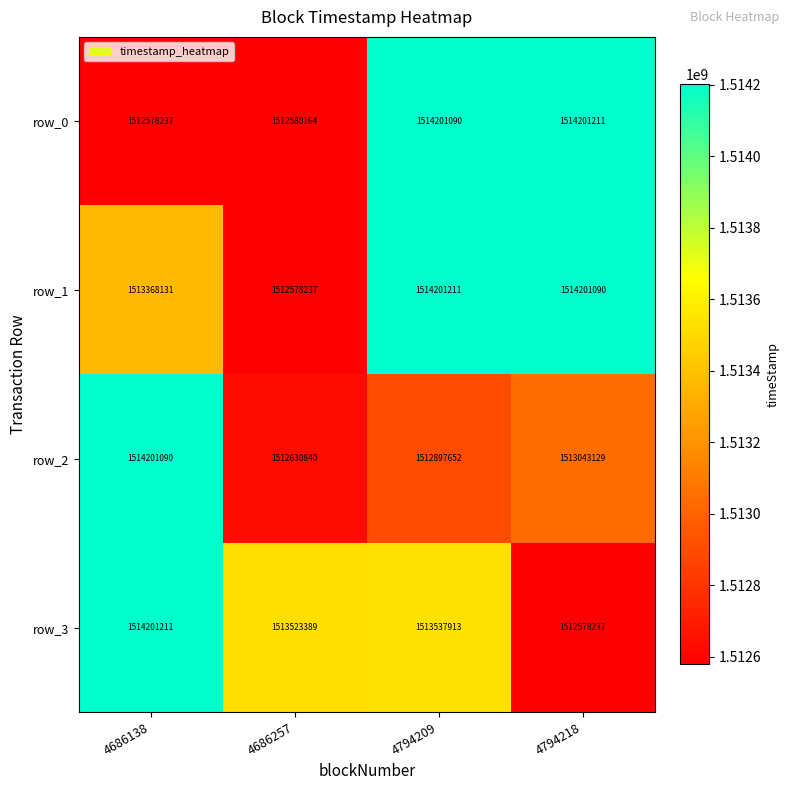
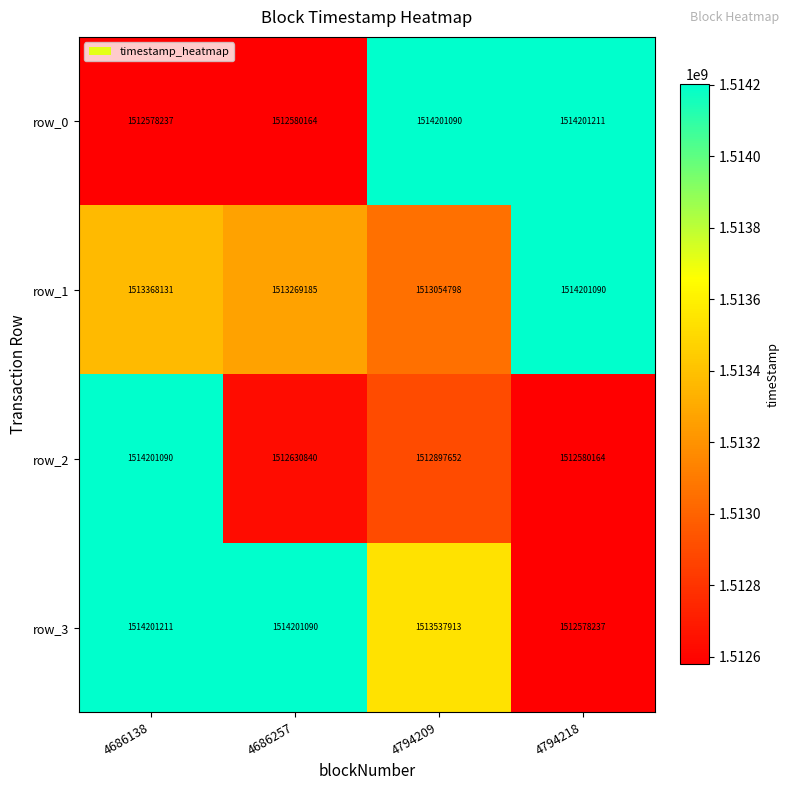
row_1, 4686257: 1512578237 -> 1513269185
row_1, 4794209: 1514201211 -> 1513054798
row_2, 4794218: 1513043129 -> 1512580164
row_3, 4686257: 1513523389 -> 1514201090
